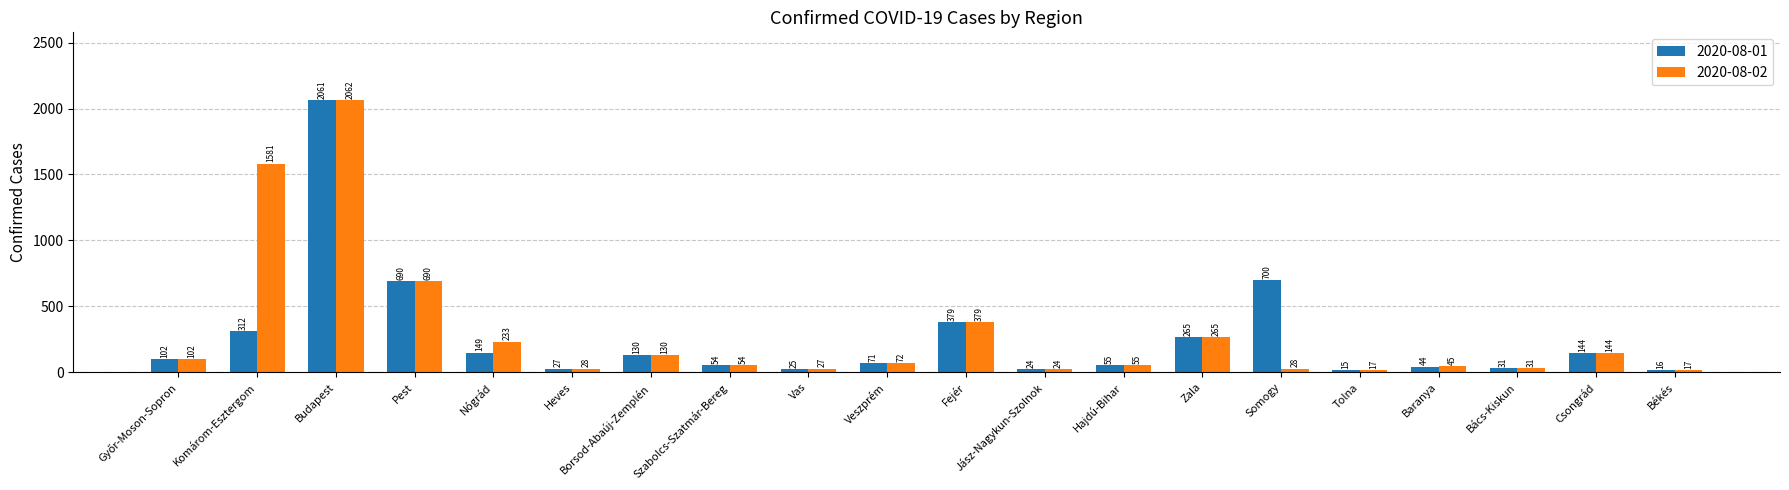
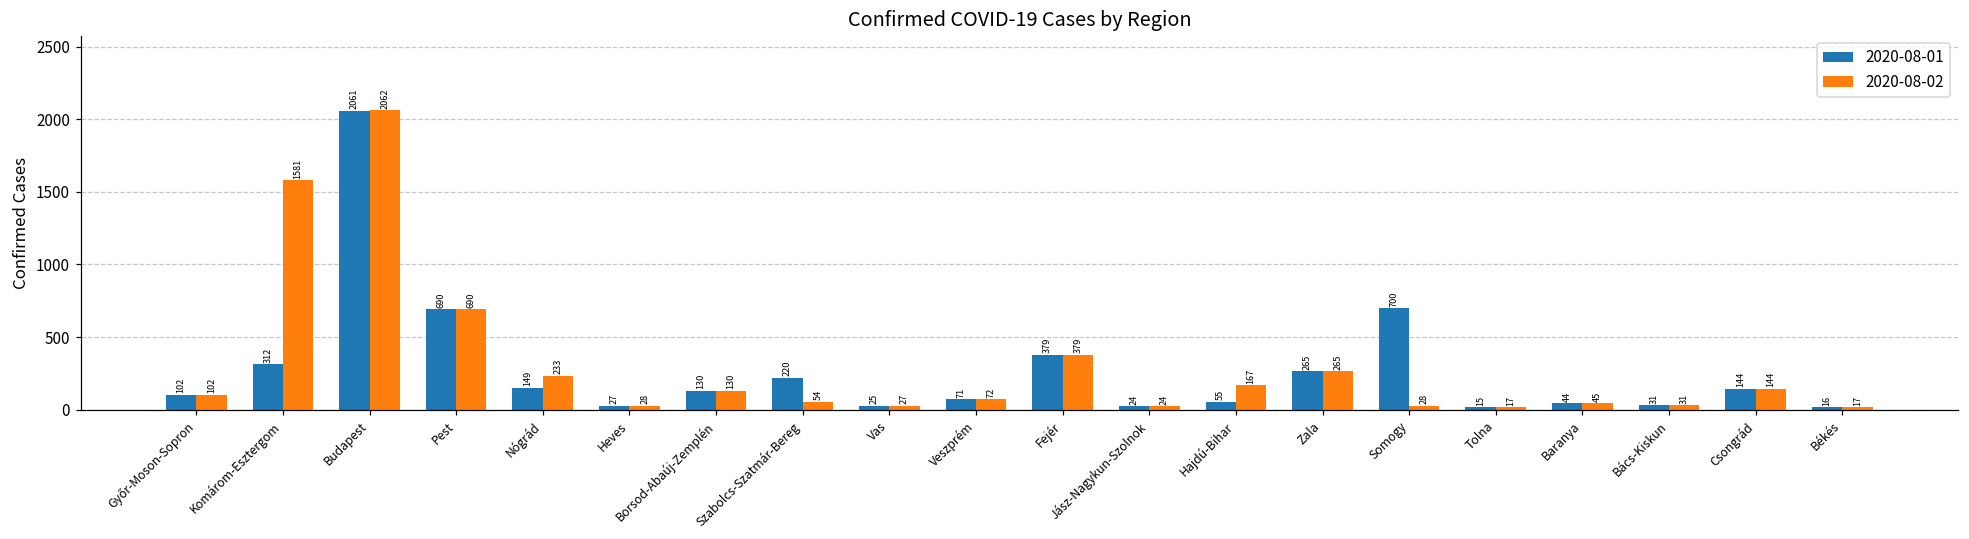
2020-08-01, Szabolcs-Szatmár-Bereg: 54 -> 220
2020-08-02, Hajdú-Bihar: 55 -> 167
